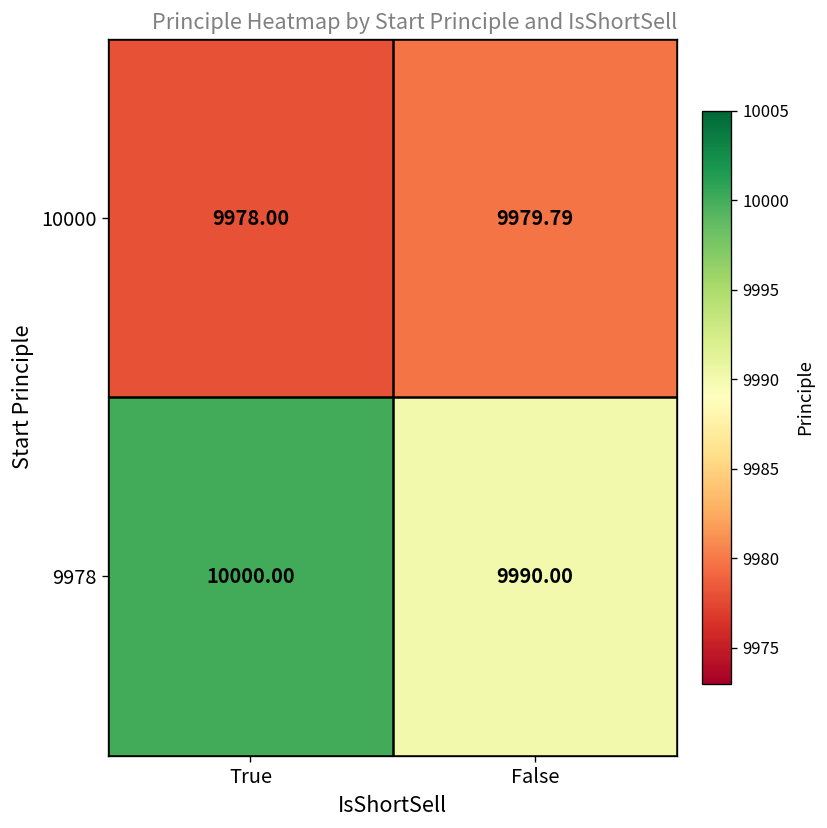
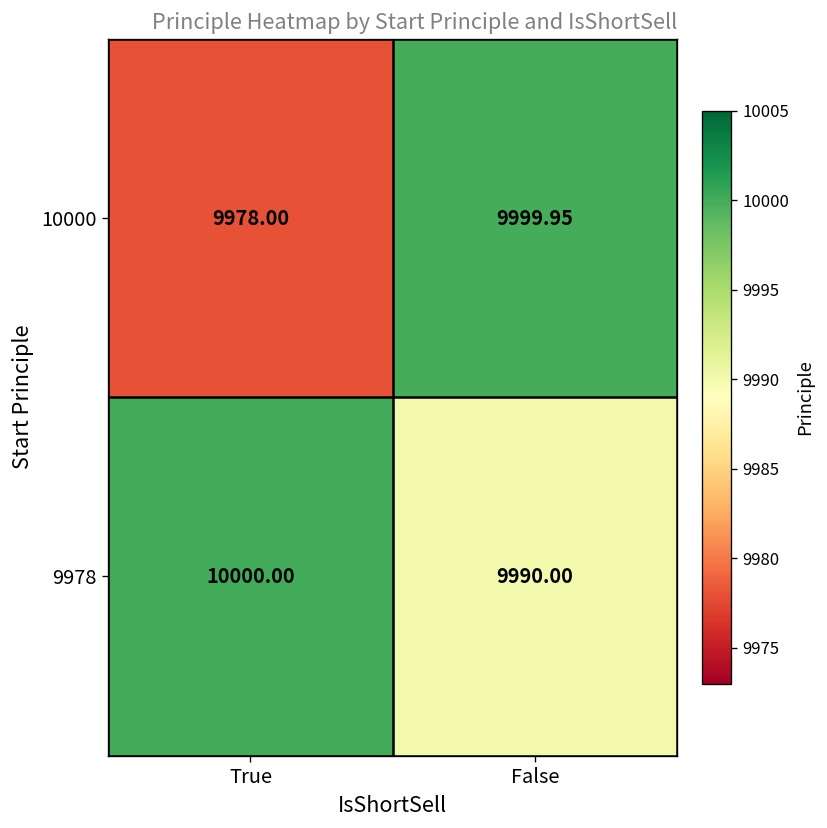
10000, False: 9979.79 -> 9999.95
